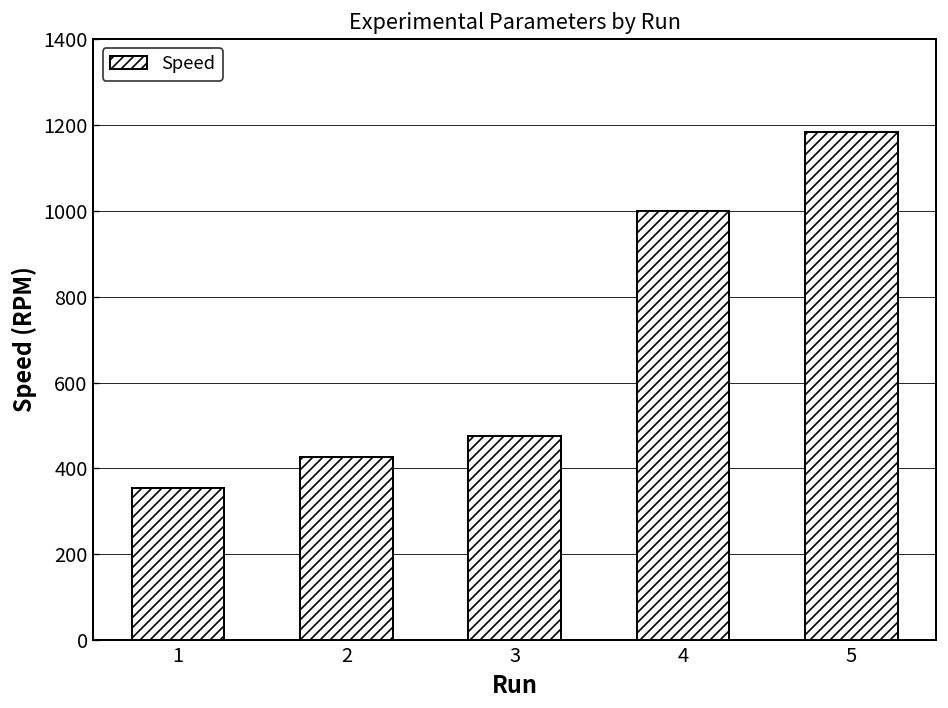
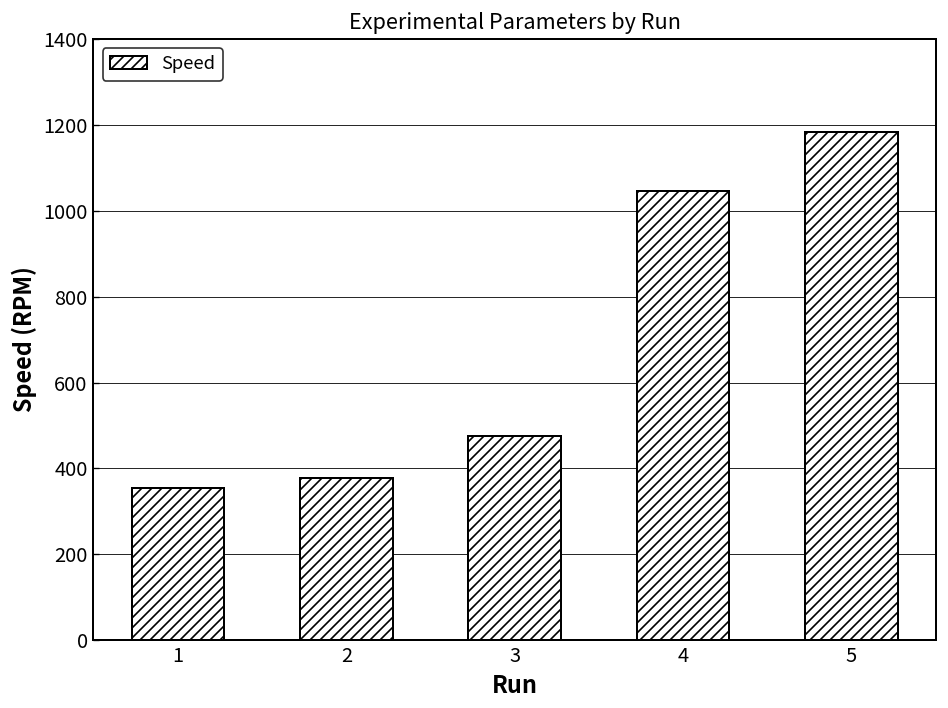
2: 430 -> 380
4: 1000 -> 1050
